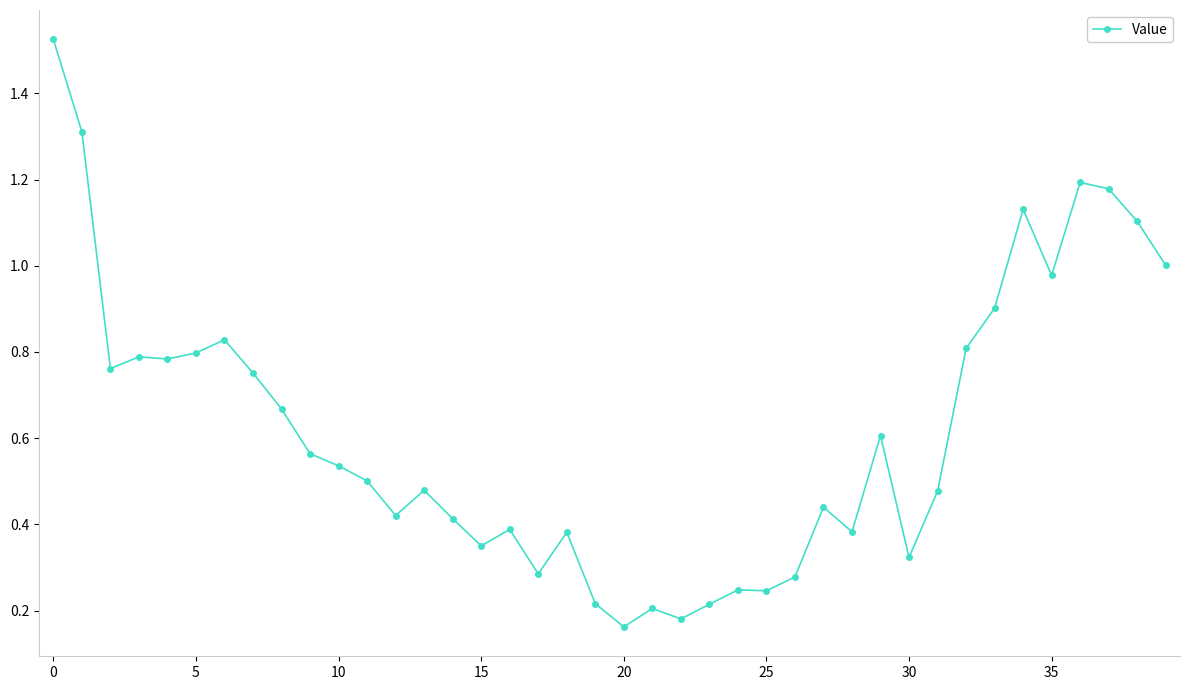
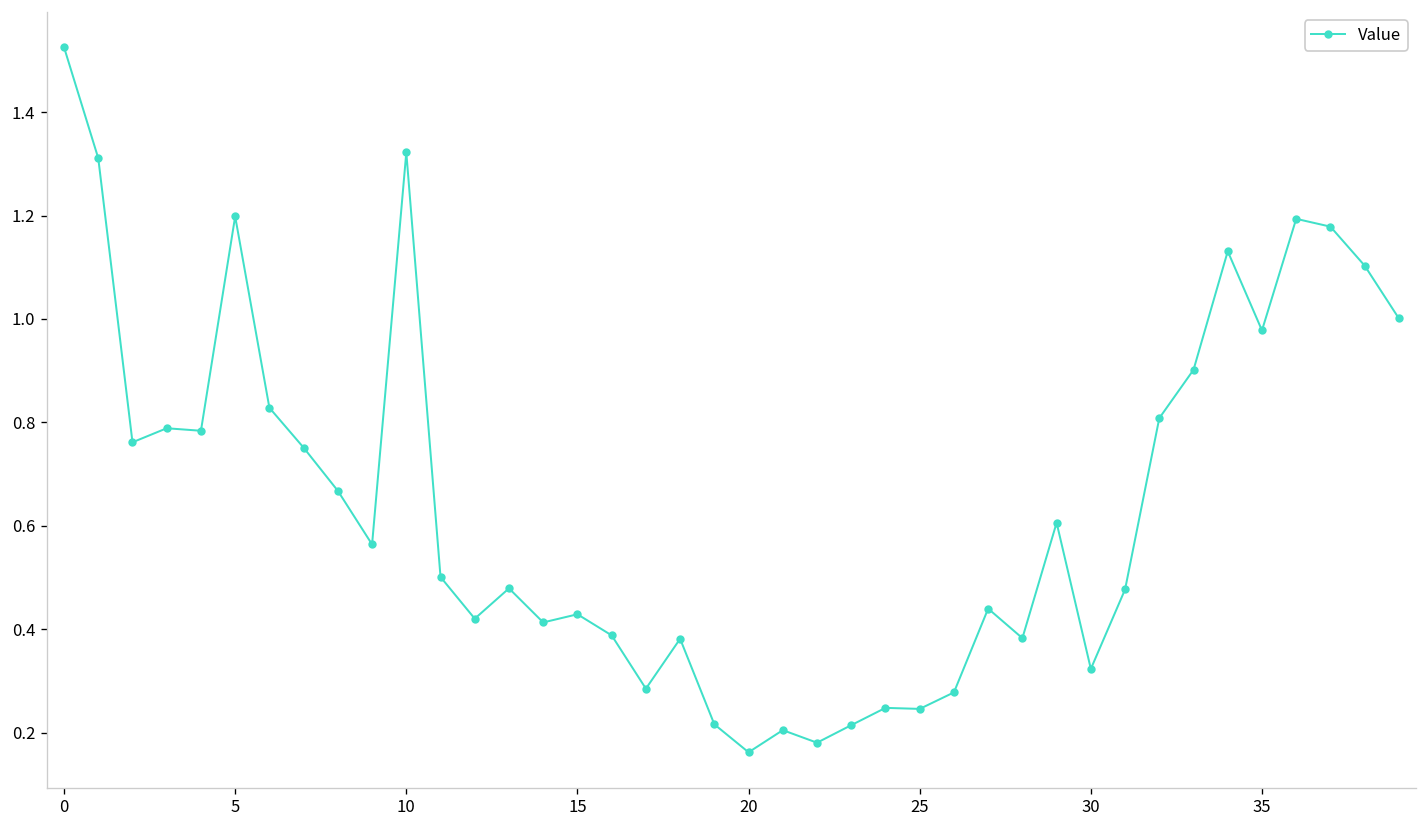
5: 0.80 -> 1.20
10: 0.54 -> 1.32
15: 0.35 -> 0.43
